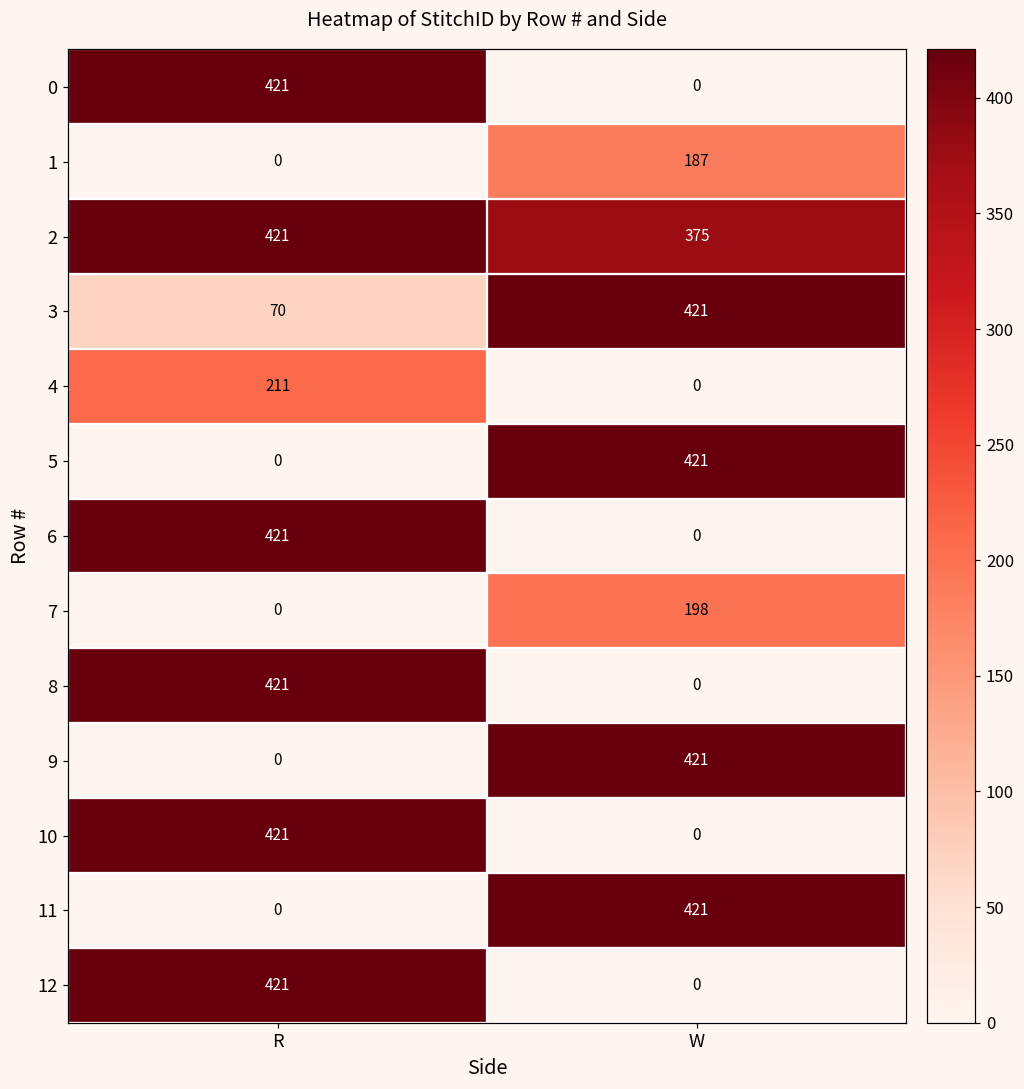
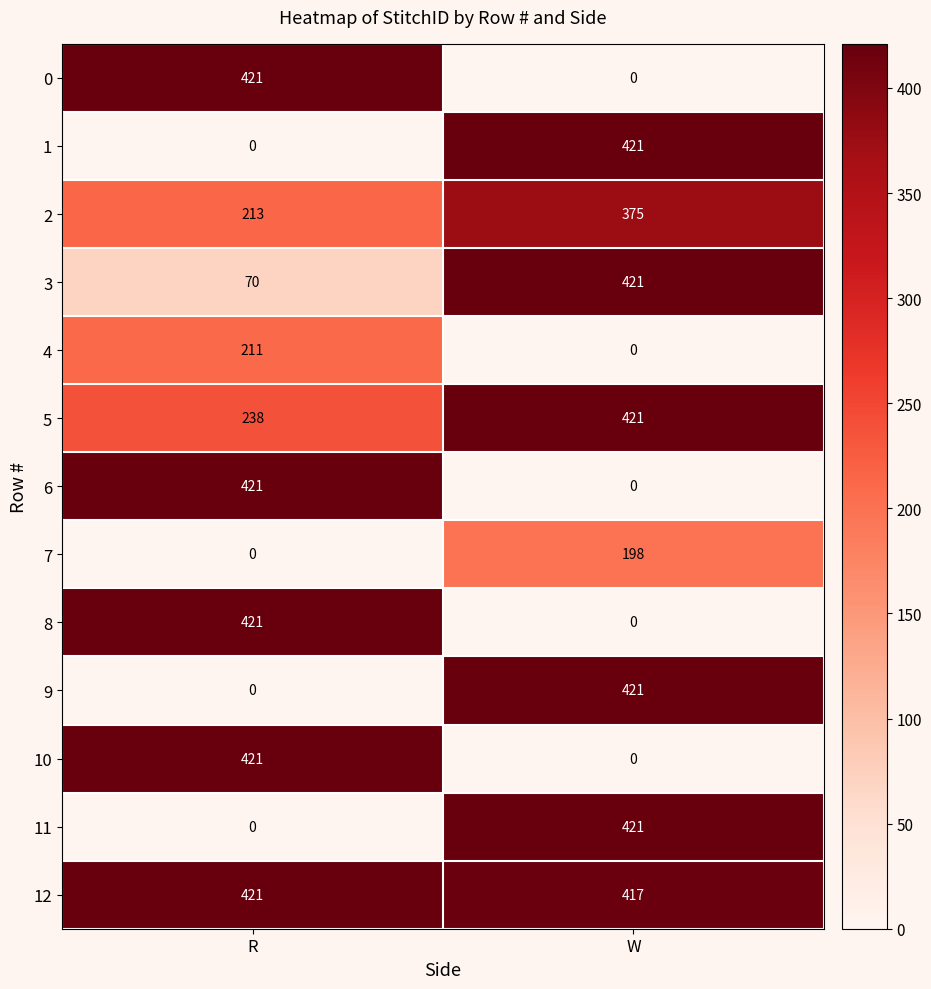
1, W: 187 -> 421
2, R: 421 -> 213
5, R: 0 -> 238
12, W: 0 -> 417
